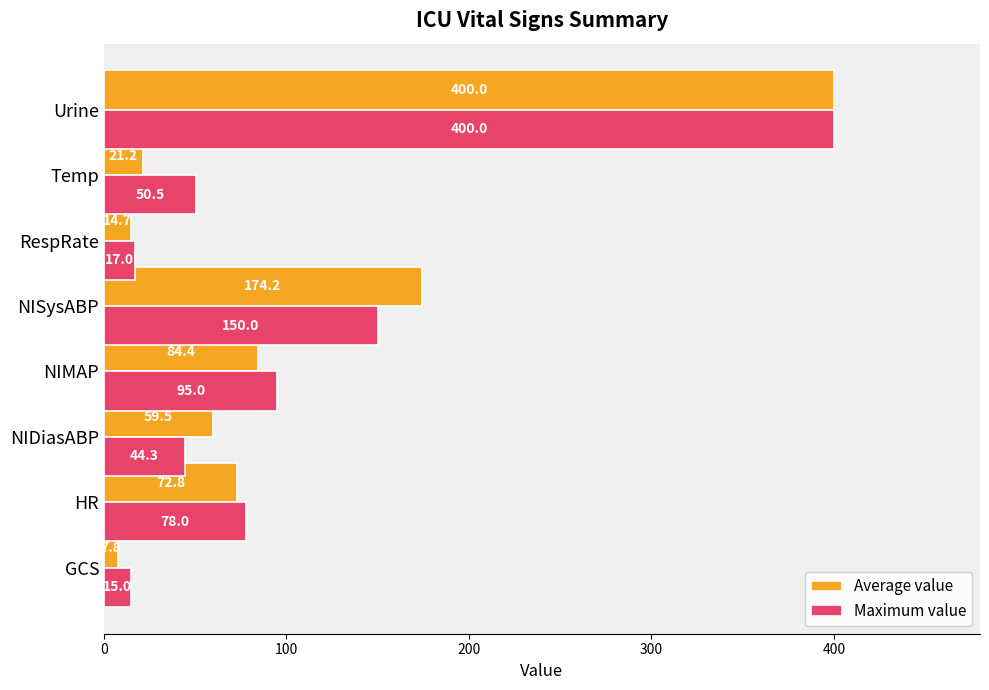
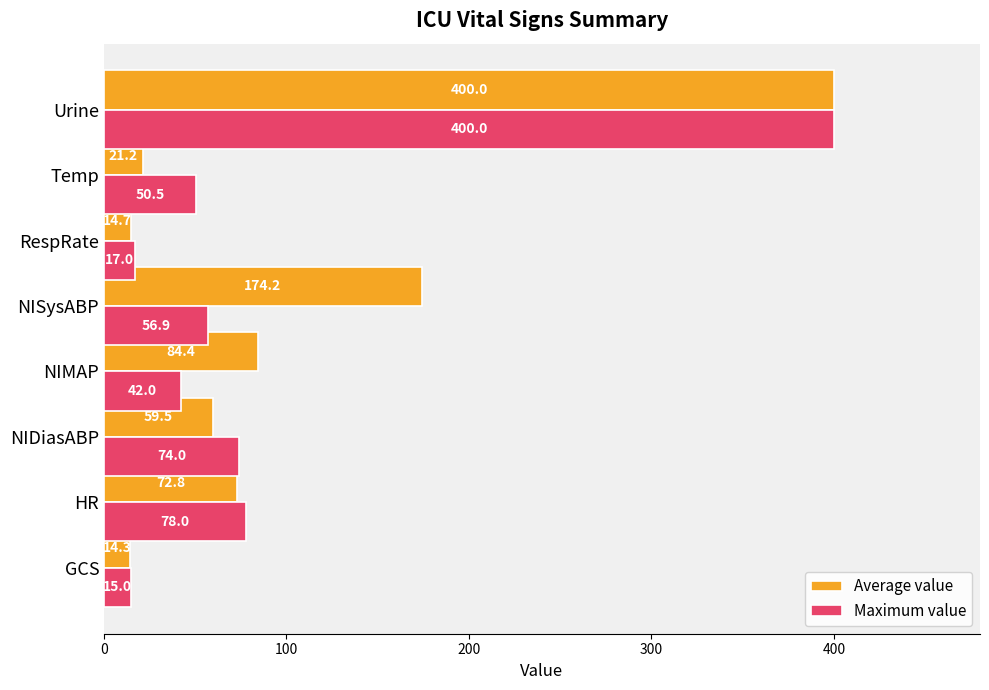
Maximum value, NISysABP: 150.0 -> 56.9
Maximum value, NIMAP: 95.0 -> 42.0
Maximum value, NIDiasABP: 44.3 -> 74.0
Average value, GCS: 8 -> 14
